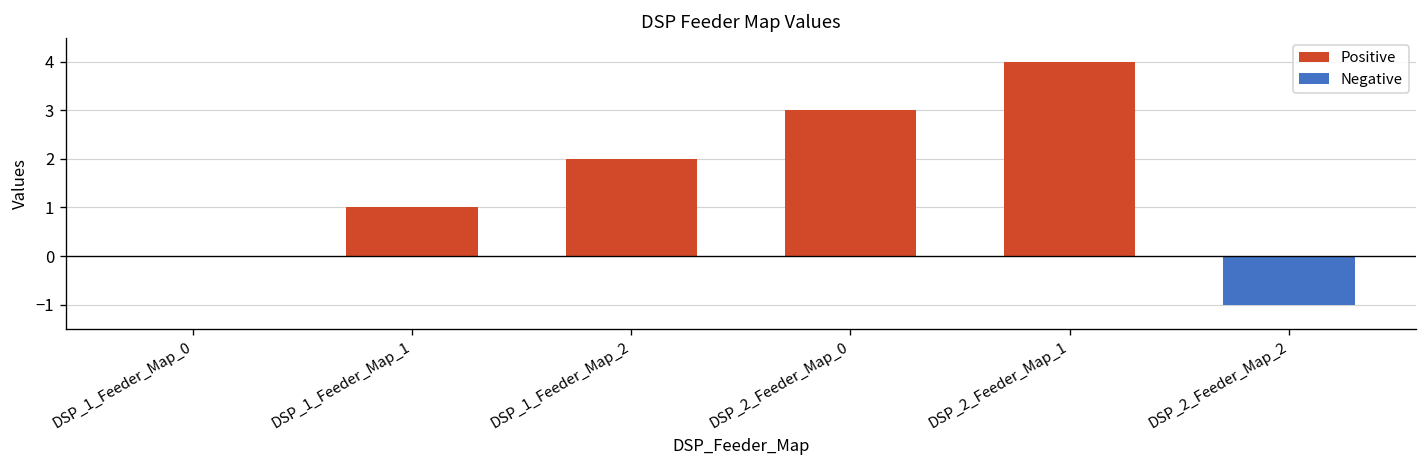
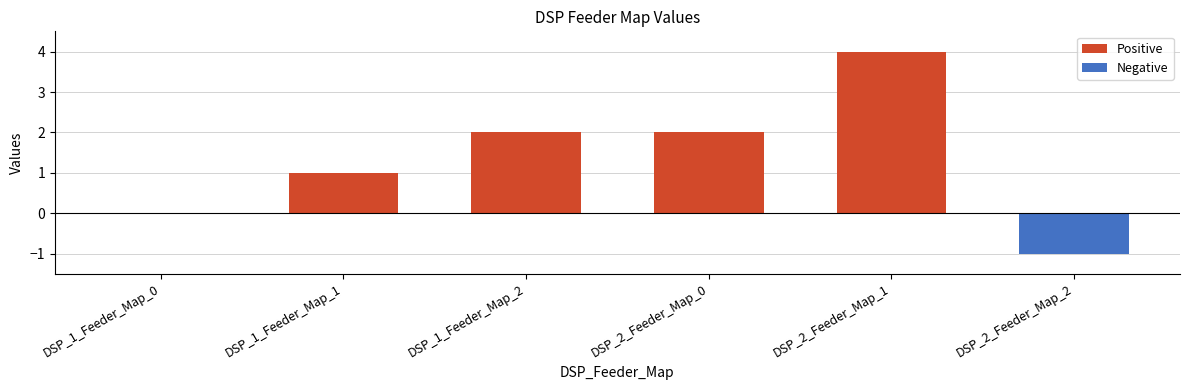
Positive, DSP_2_Feeder_Map_0: 3 -> 2
